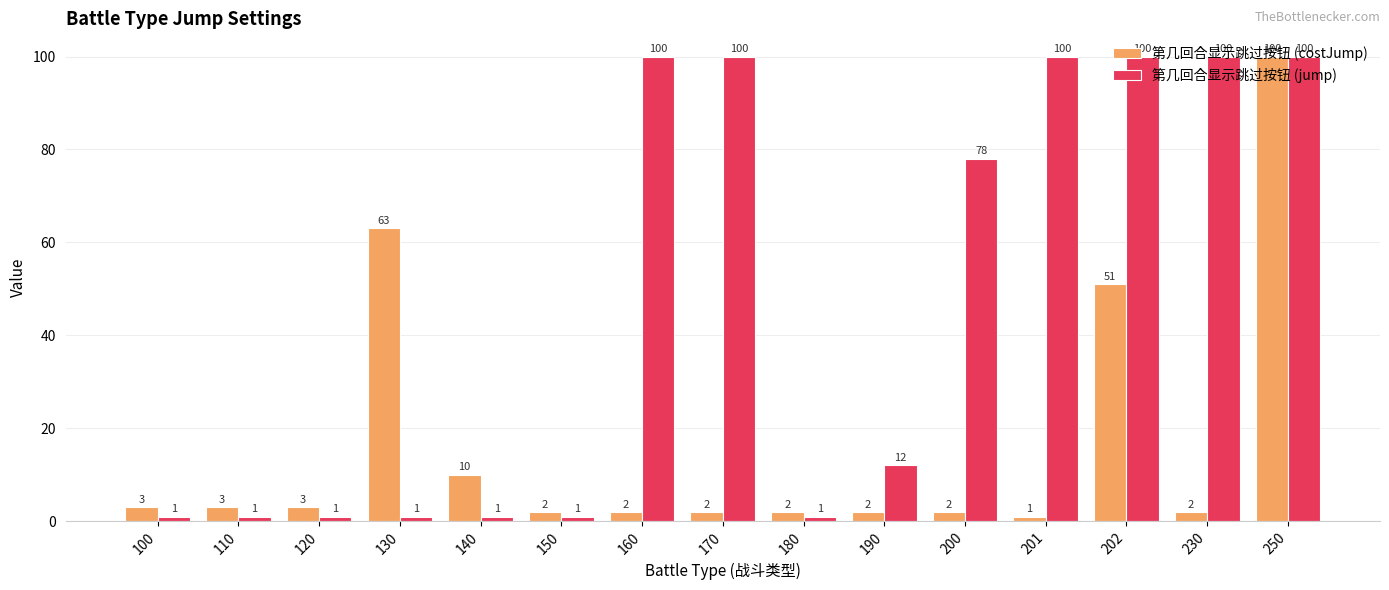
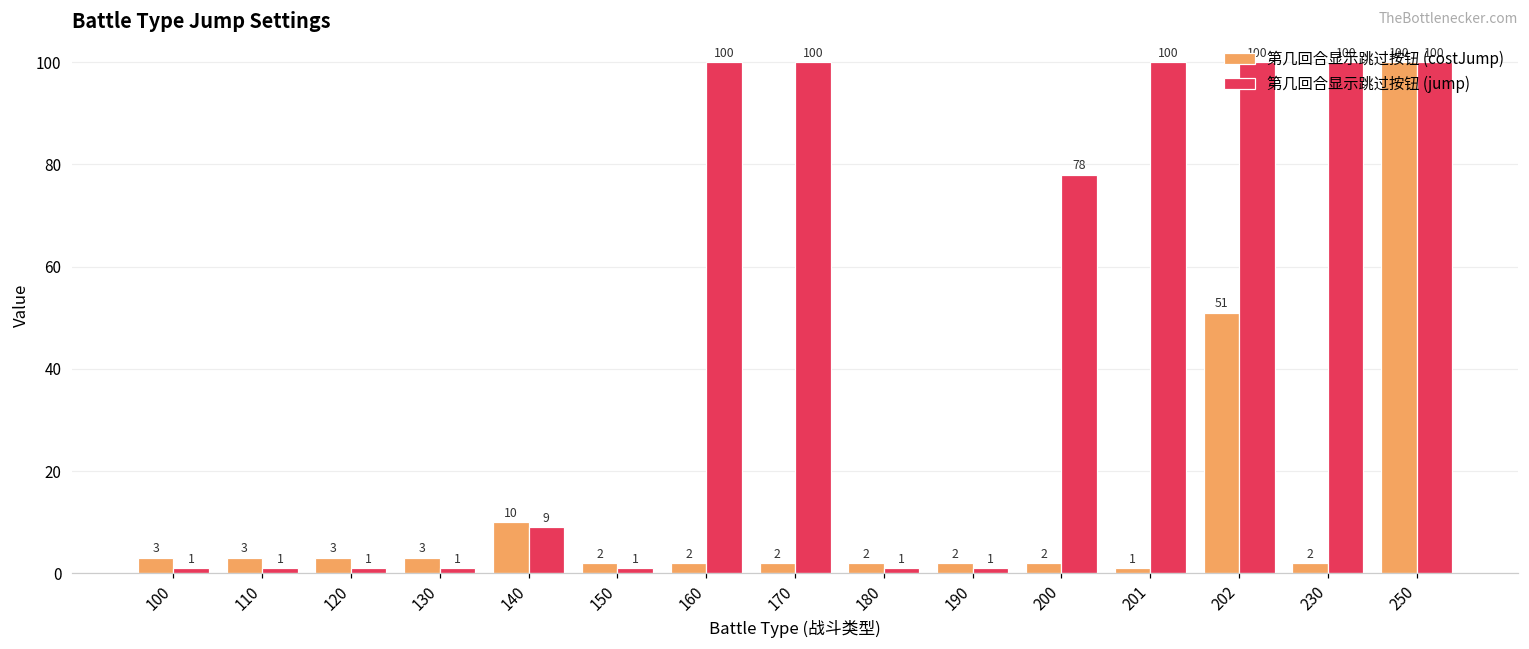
第几回合显示跳过按钮 (costJump), 130: 63 -> 3
第几回合显示跳过按钮 (jump), 140: 1 -> 9
第几回合显示跳过按钮 (jump), 190: 12 -> 1
